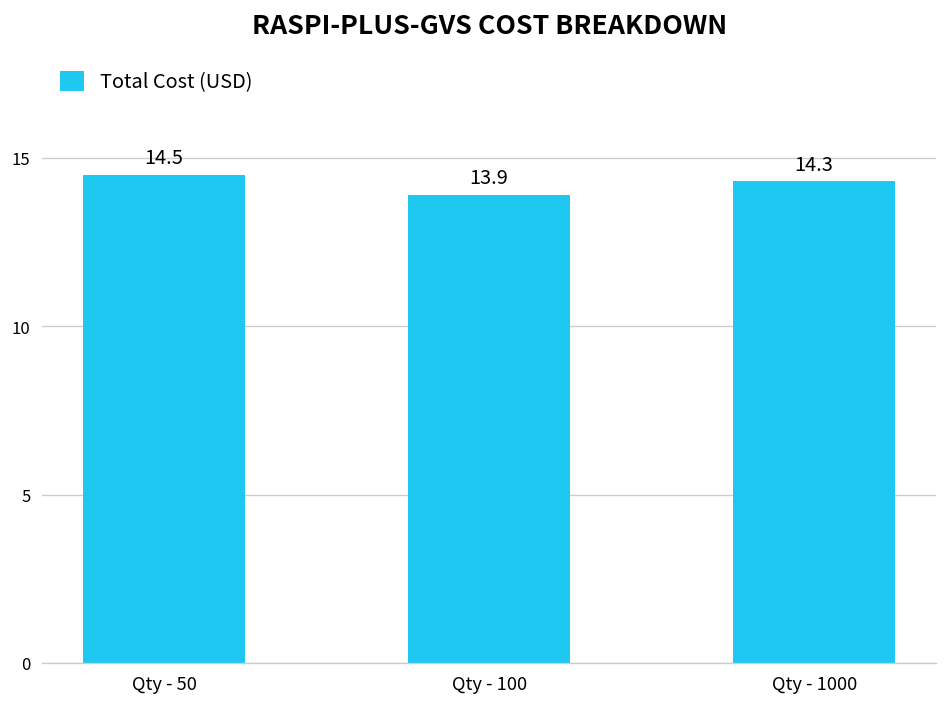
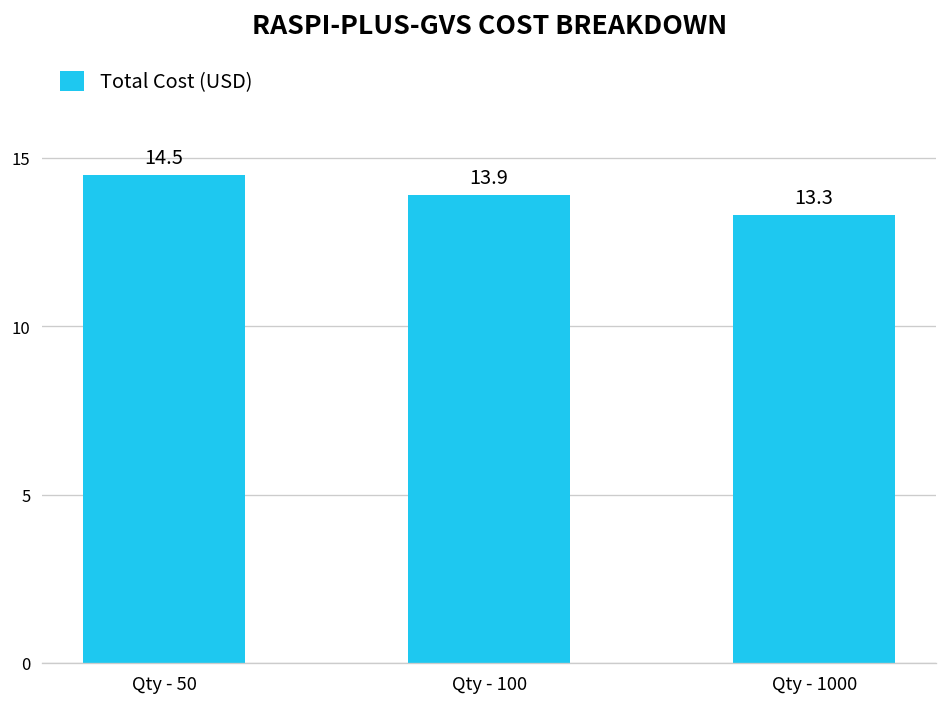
Qty - 1000: 14.3 -> 13.3
